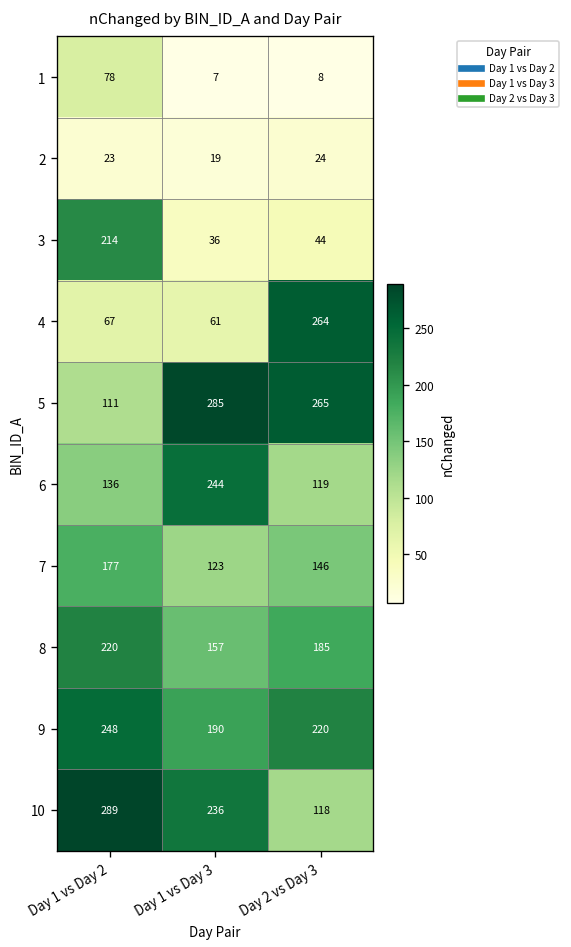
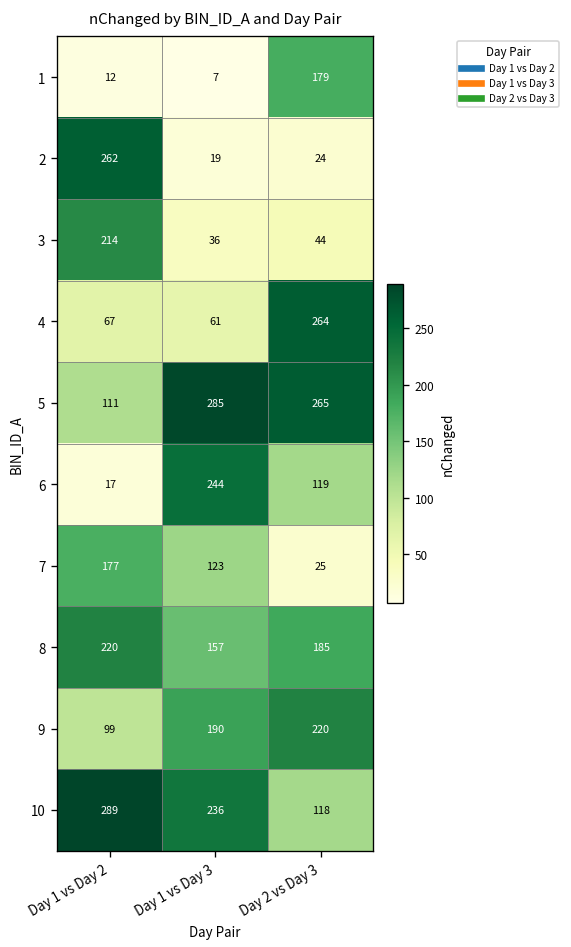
1, Day 1 vs Day 2: 78 -> 12
1, Day 2 vs Day 3: 8 -> 179
2, Day 1 vs Day 2: 23 -> 262
6, Day 1 vs Day 2: 136 -> 17
7, Day 2 vs Day 3: 146 -> 25
9, Day 1 vs Day 2: 248 -> 99
